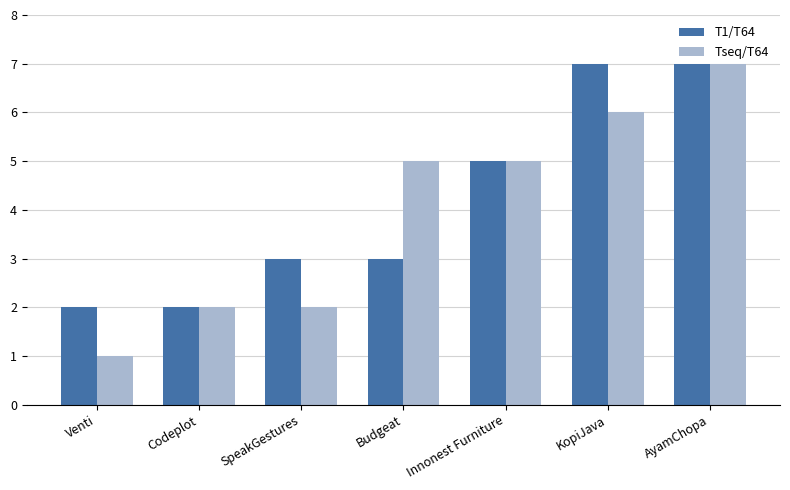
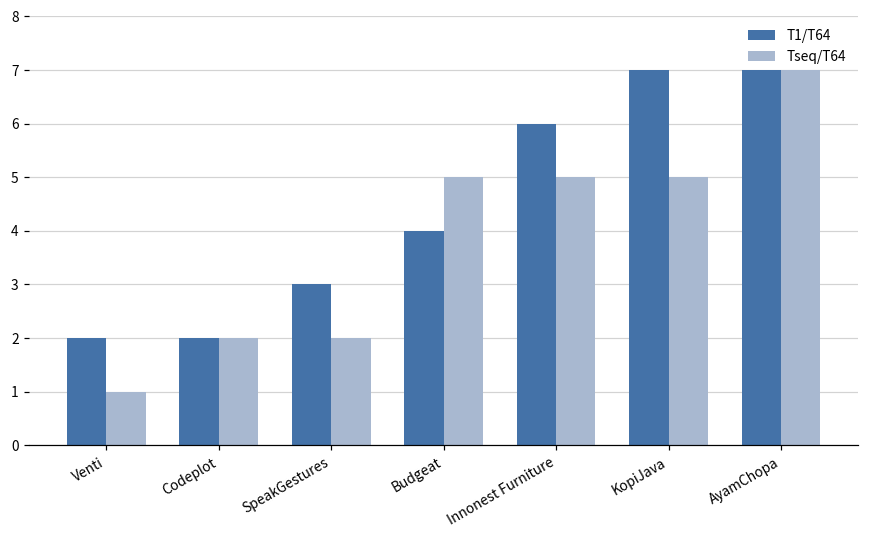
T1/T64, Budgeat: 3 -> 4
T1/T64, Innonest Furniture: 5 -> 6
Tseq/T64, KopiJava: 6 -> 5
